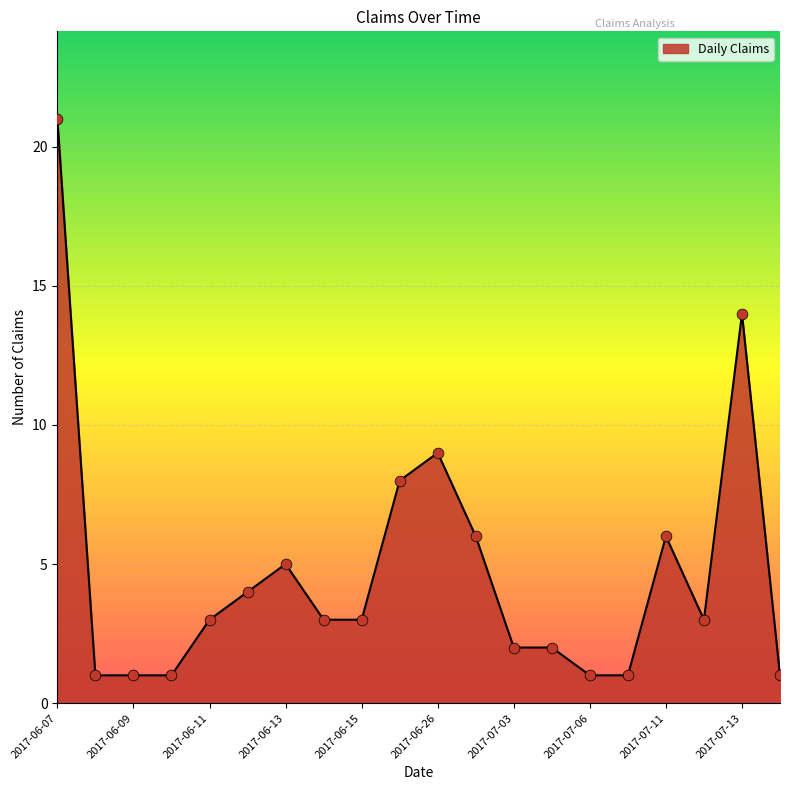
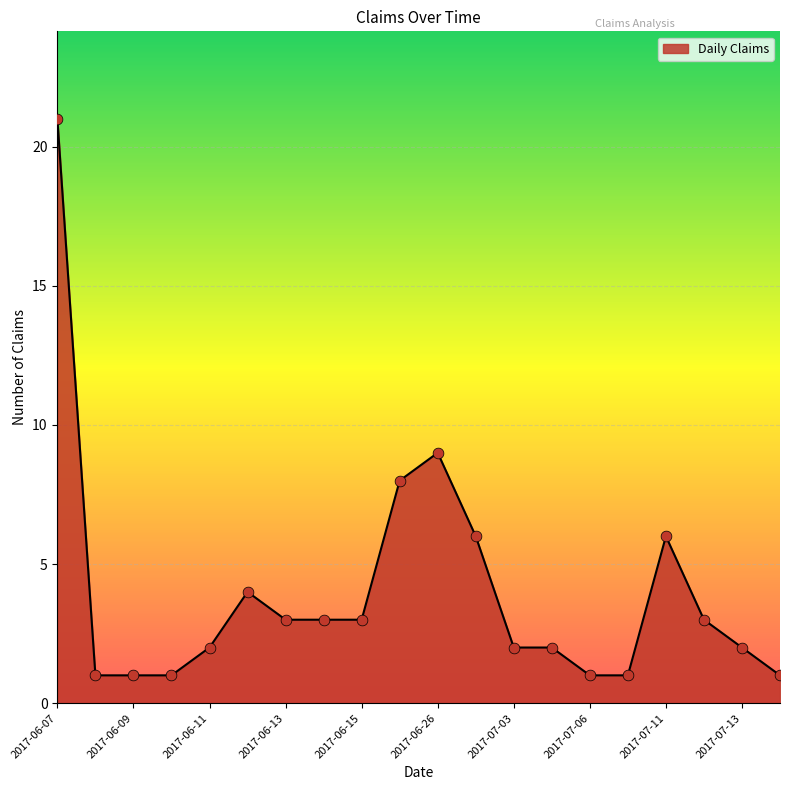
2017-06-11: 3 -> 2
2017-06-13: 5 -> 3
2017-07-13: 14 -> 2
